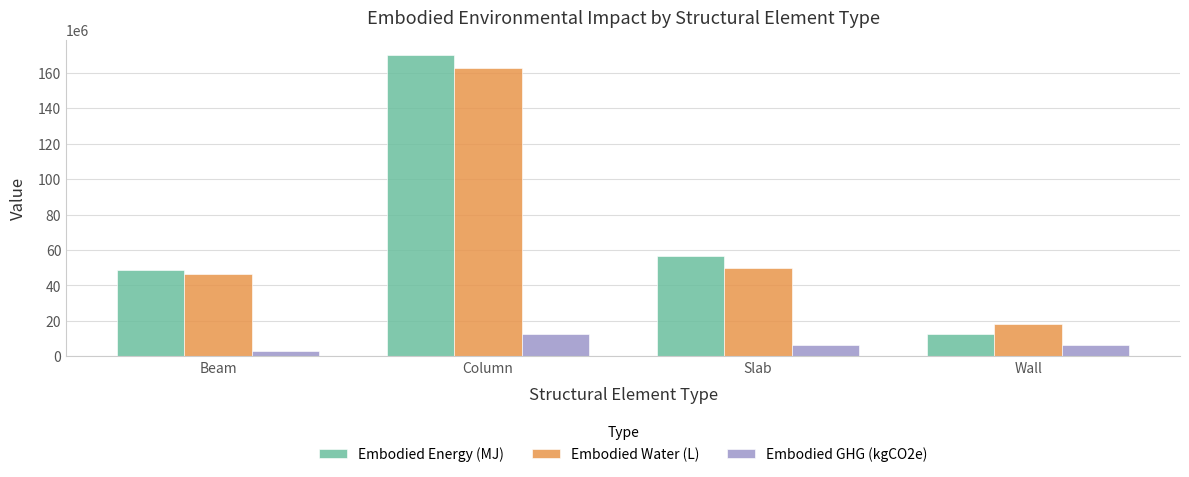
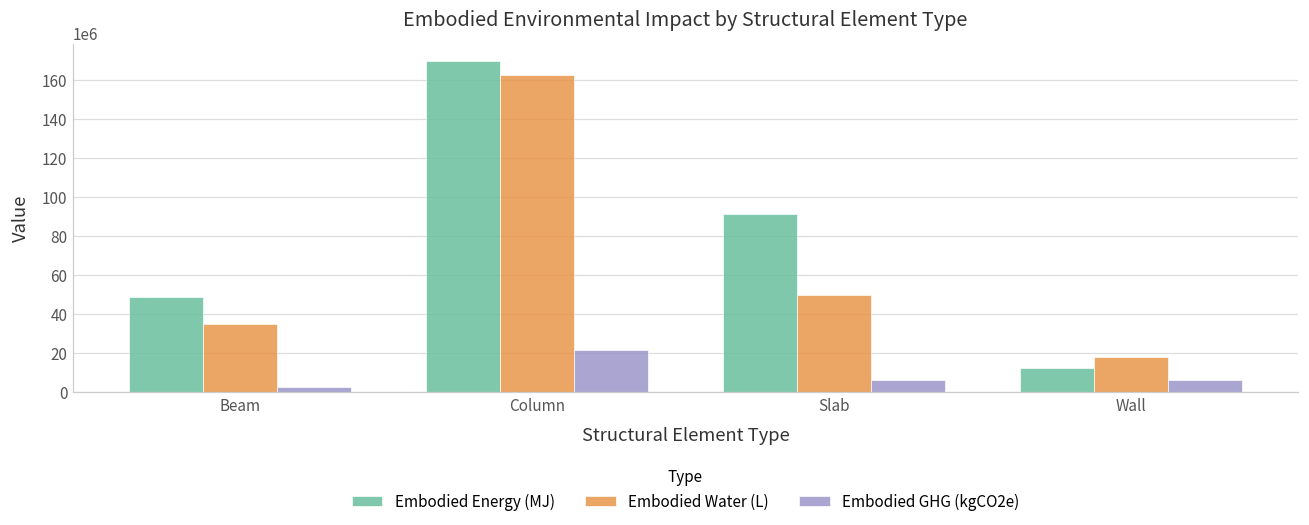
Embodied Water (L), Beam: 46000000 -> 35000000
Embodied GHG (kgCO2e), Column: 13000000 -> 22000000
Embodied Energy (MJ), Slab: 56000000 -> 92000000
